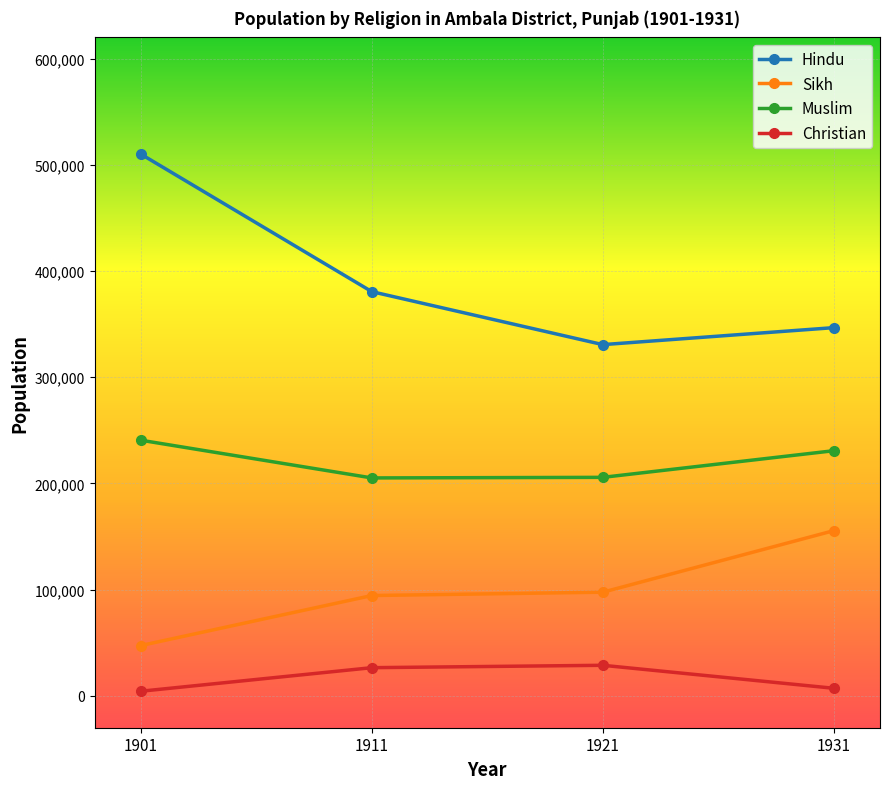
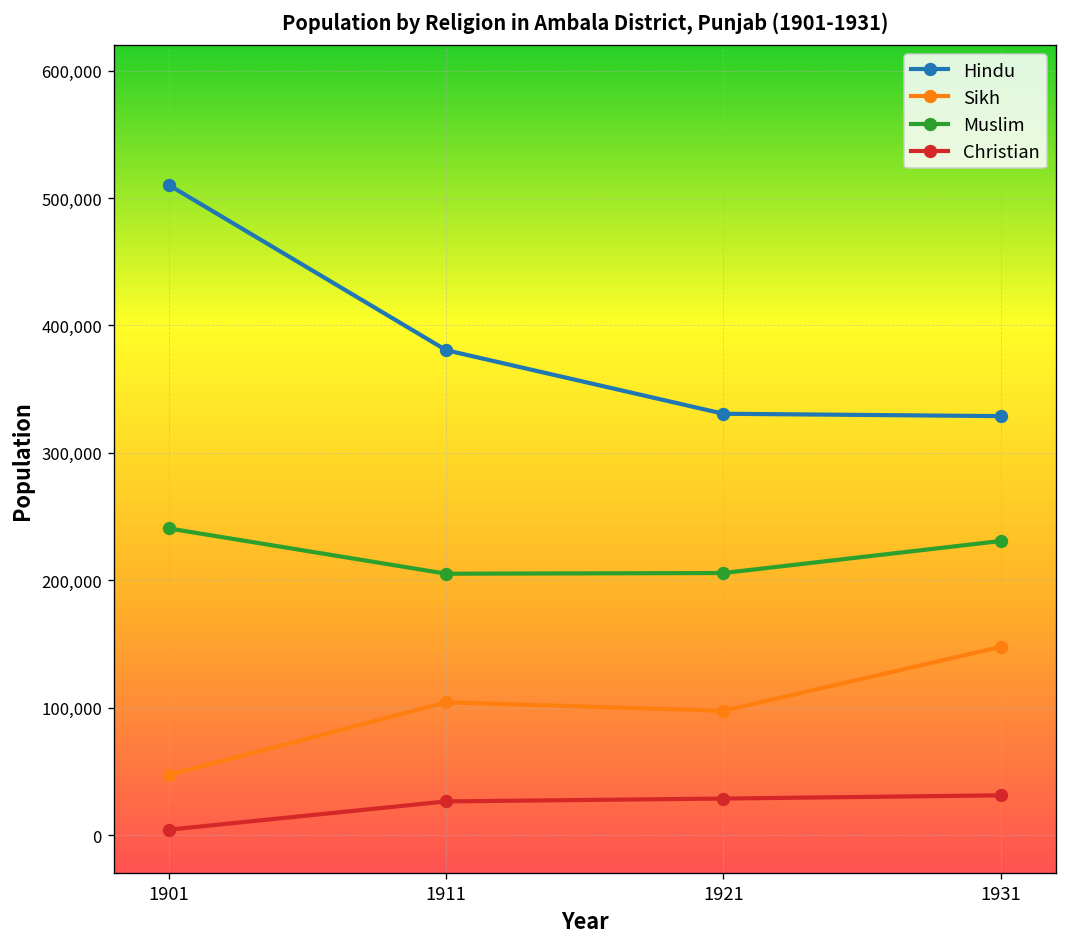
Sikh, 1911: 94,000 -> 104,000
Hindu, 1931: 347,000 -> 329,000
Sikh, 1931: 156,000 -> 148,000
Christian, 1931: 7,000 -> 31,000
